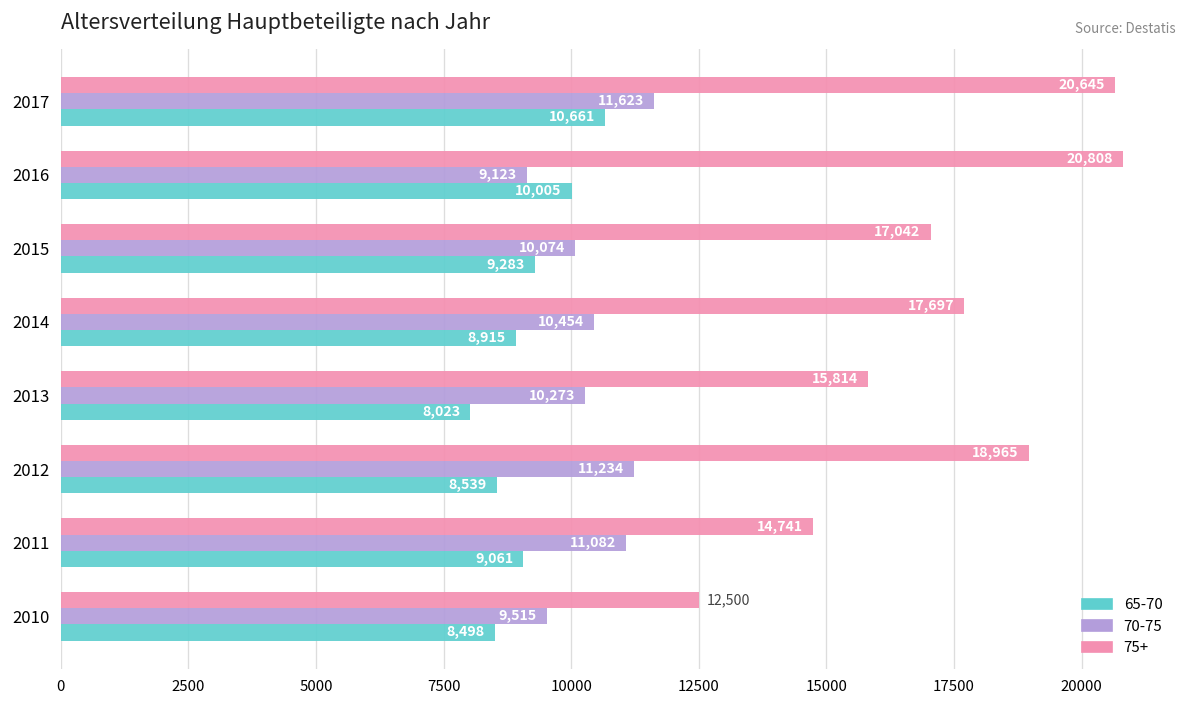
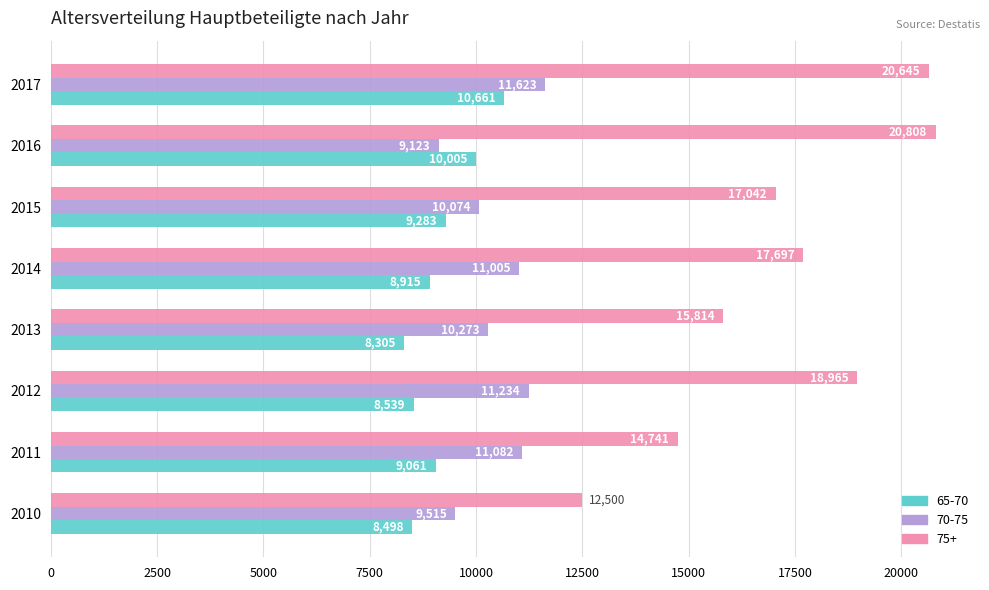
70-75, 2014: 10,454 -> 11,005
65-70, 2013: 8,023 -> 8,305
